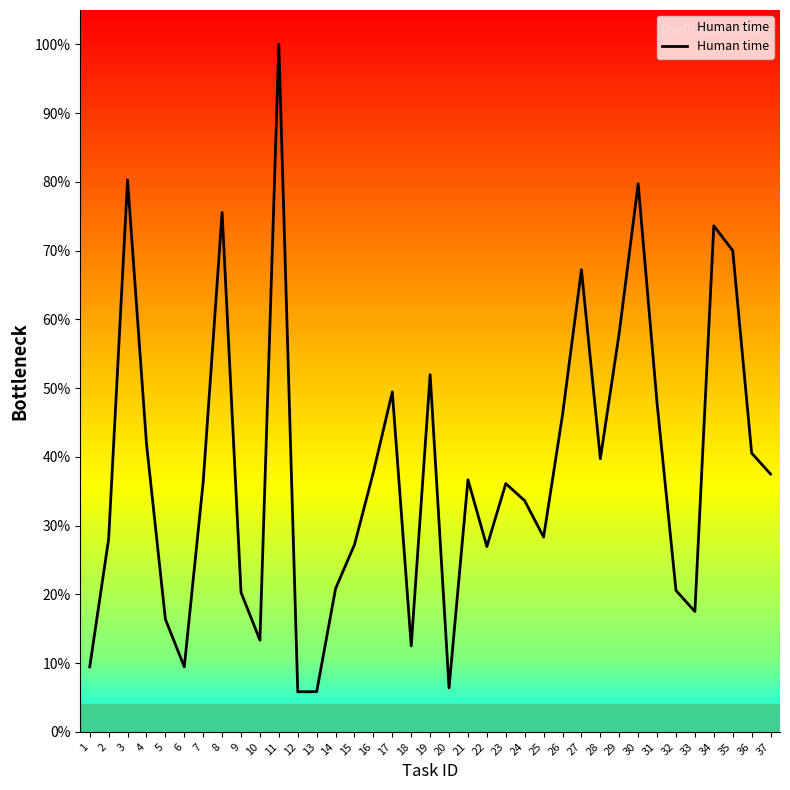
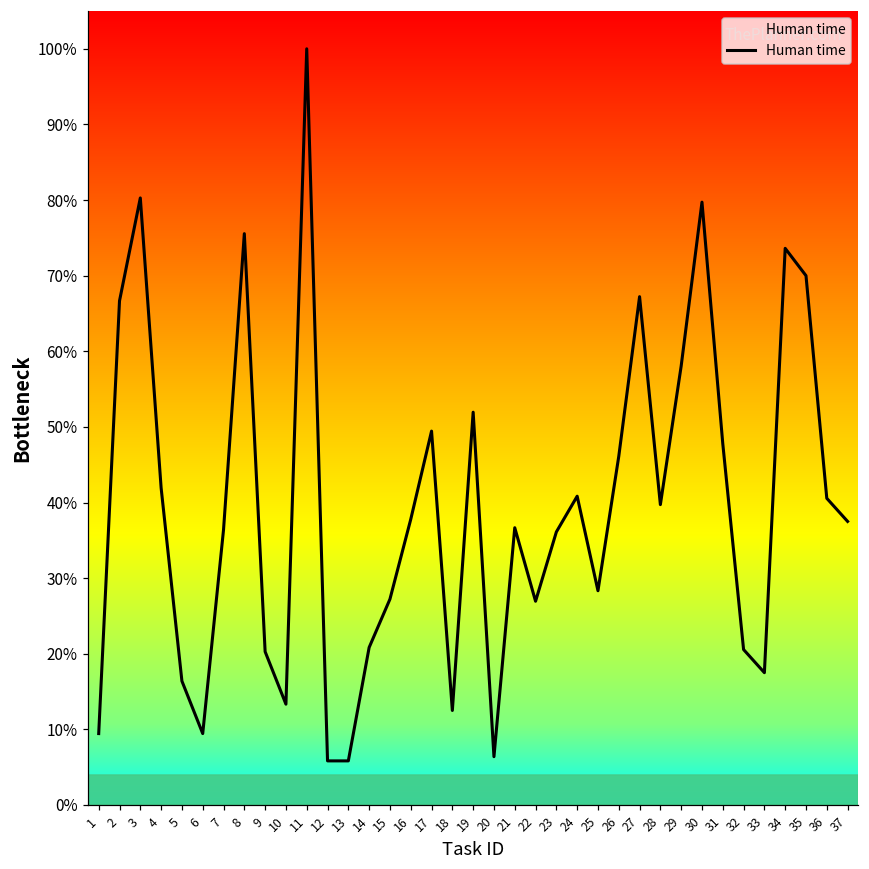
2: 28% -> 67%
24: 34% -> 41%
